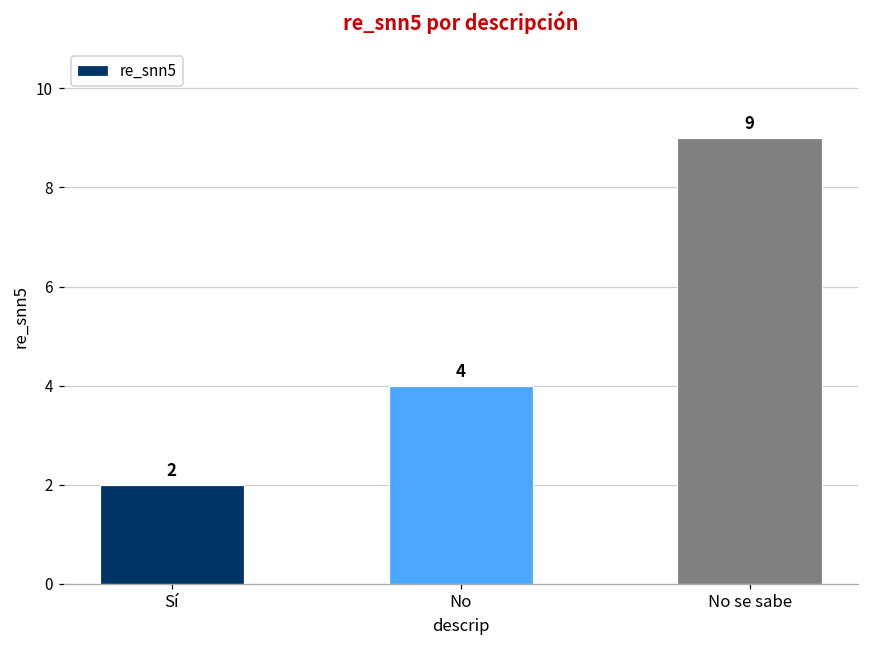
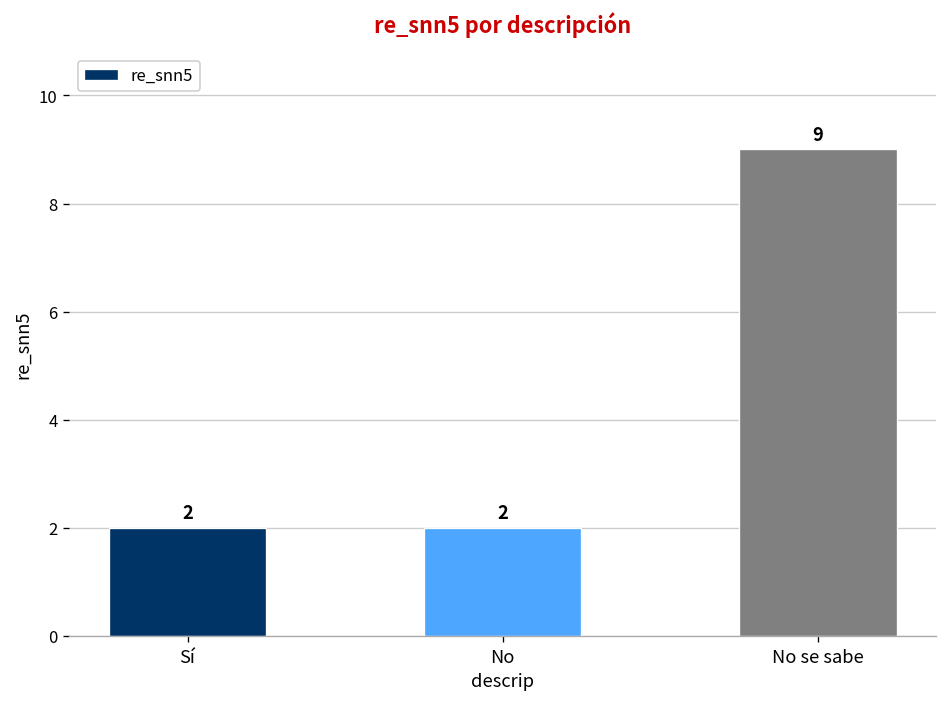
No: 4 -> 2
